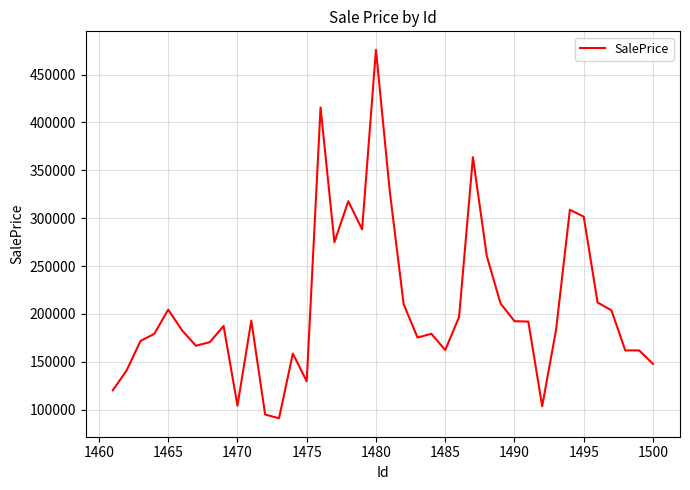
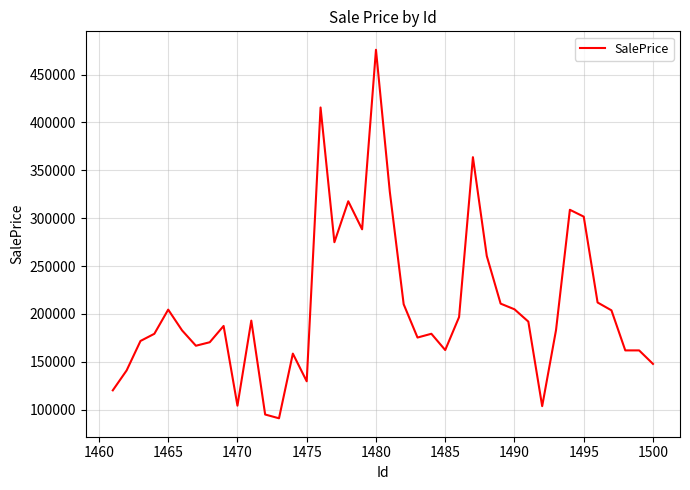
1490: 190000 -> 200000
